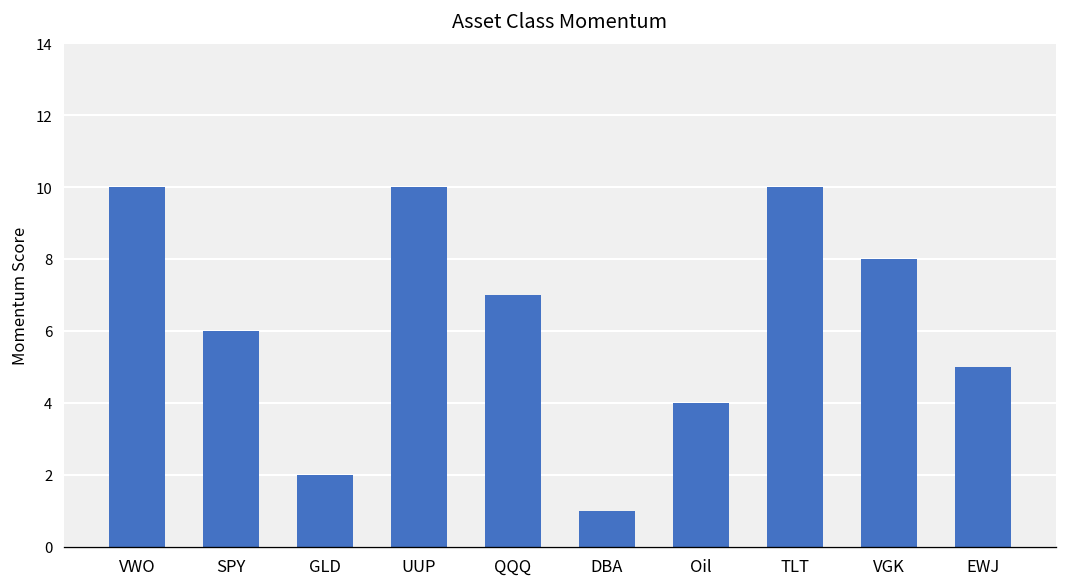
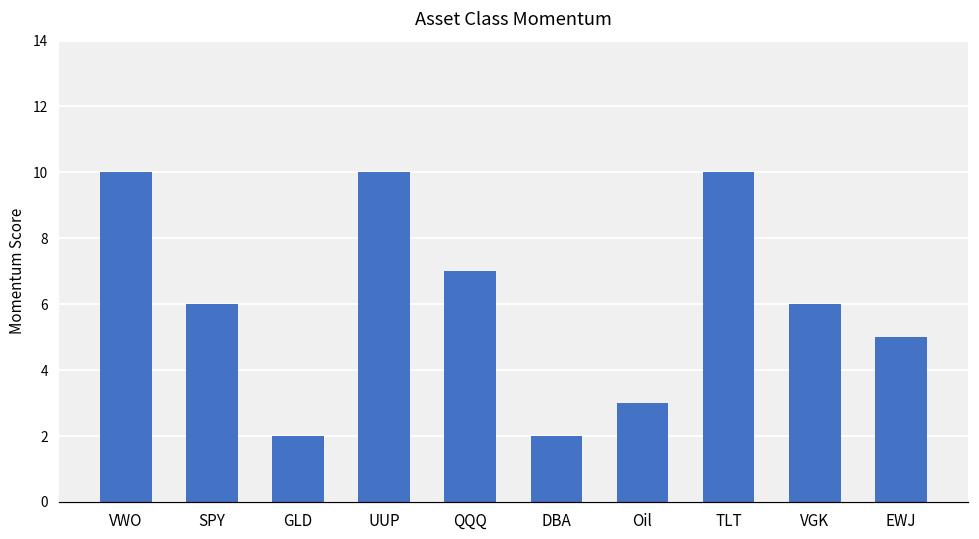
DBA: 1 -> 2
Oil: 4 -> 3
VGK: 8 -> 6
